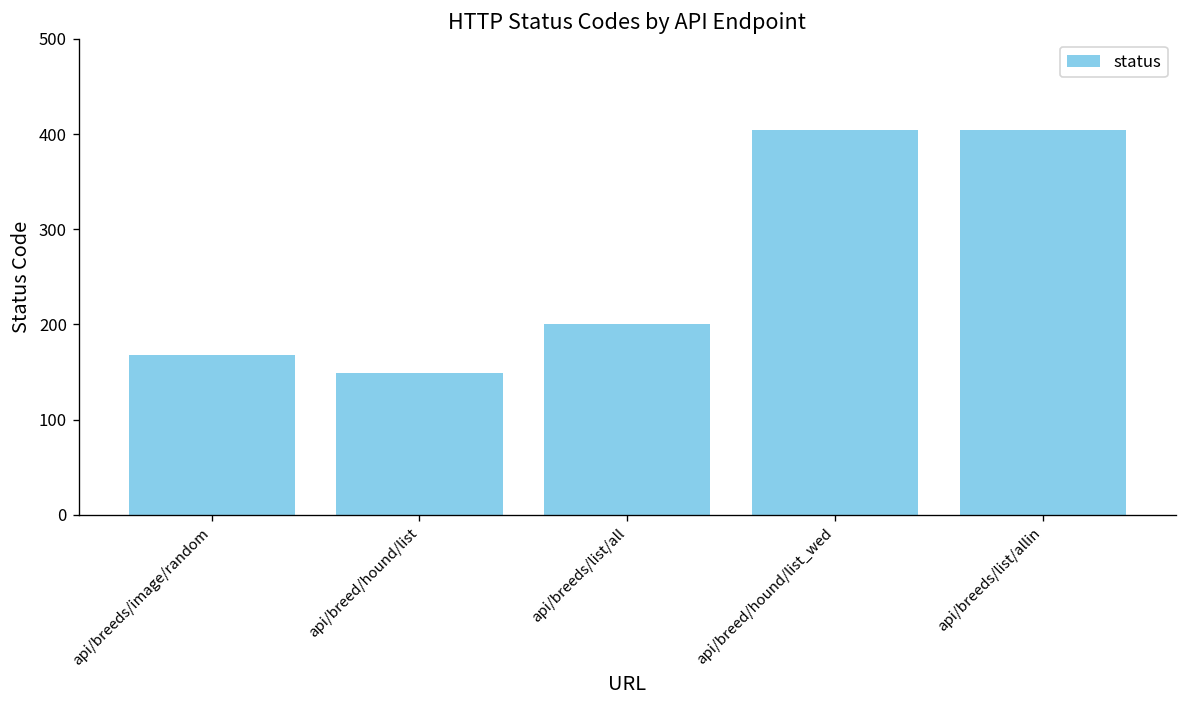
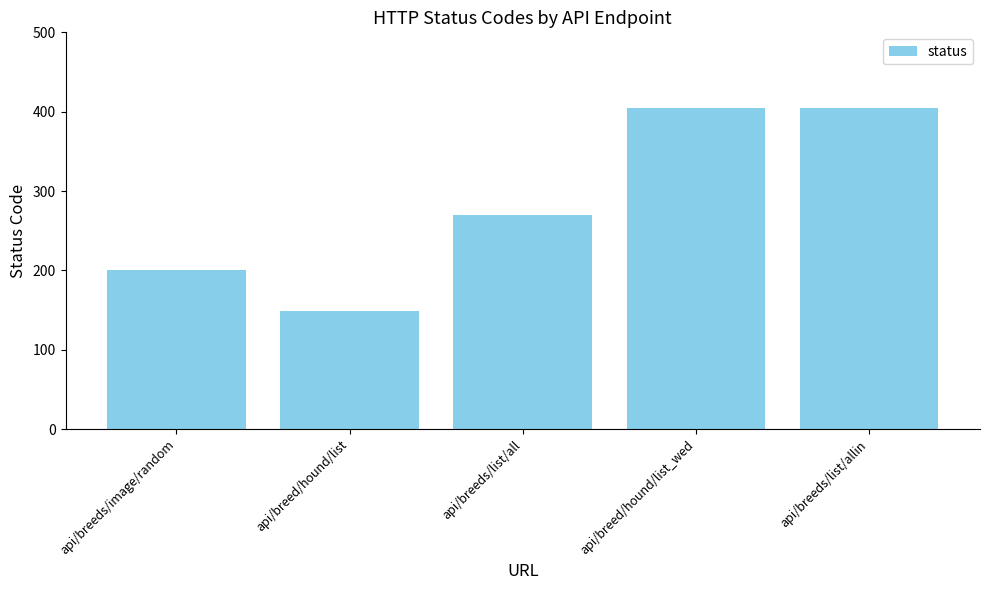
api/breeds/image/random: 170 -> 200
api/breeds/list/all: 200 -> 270
